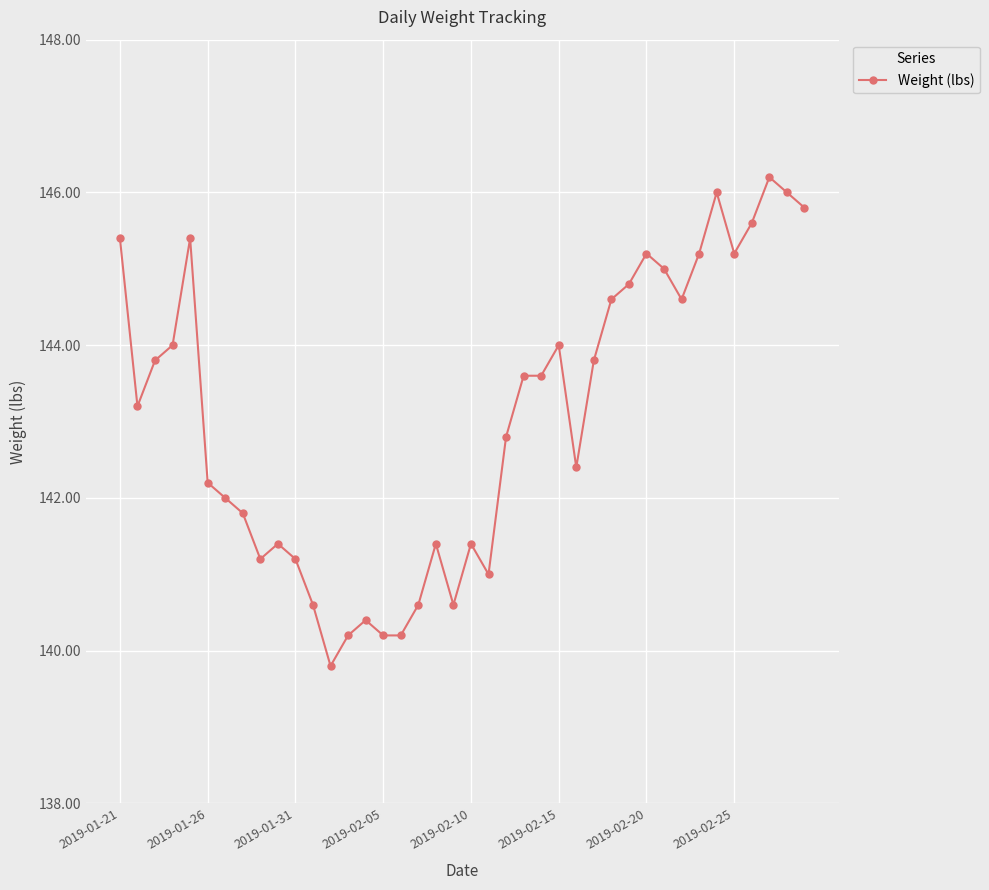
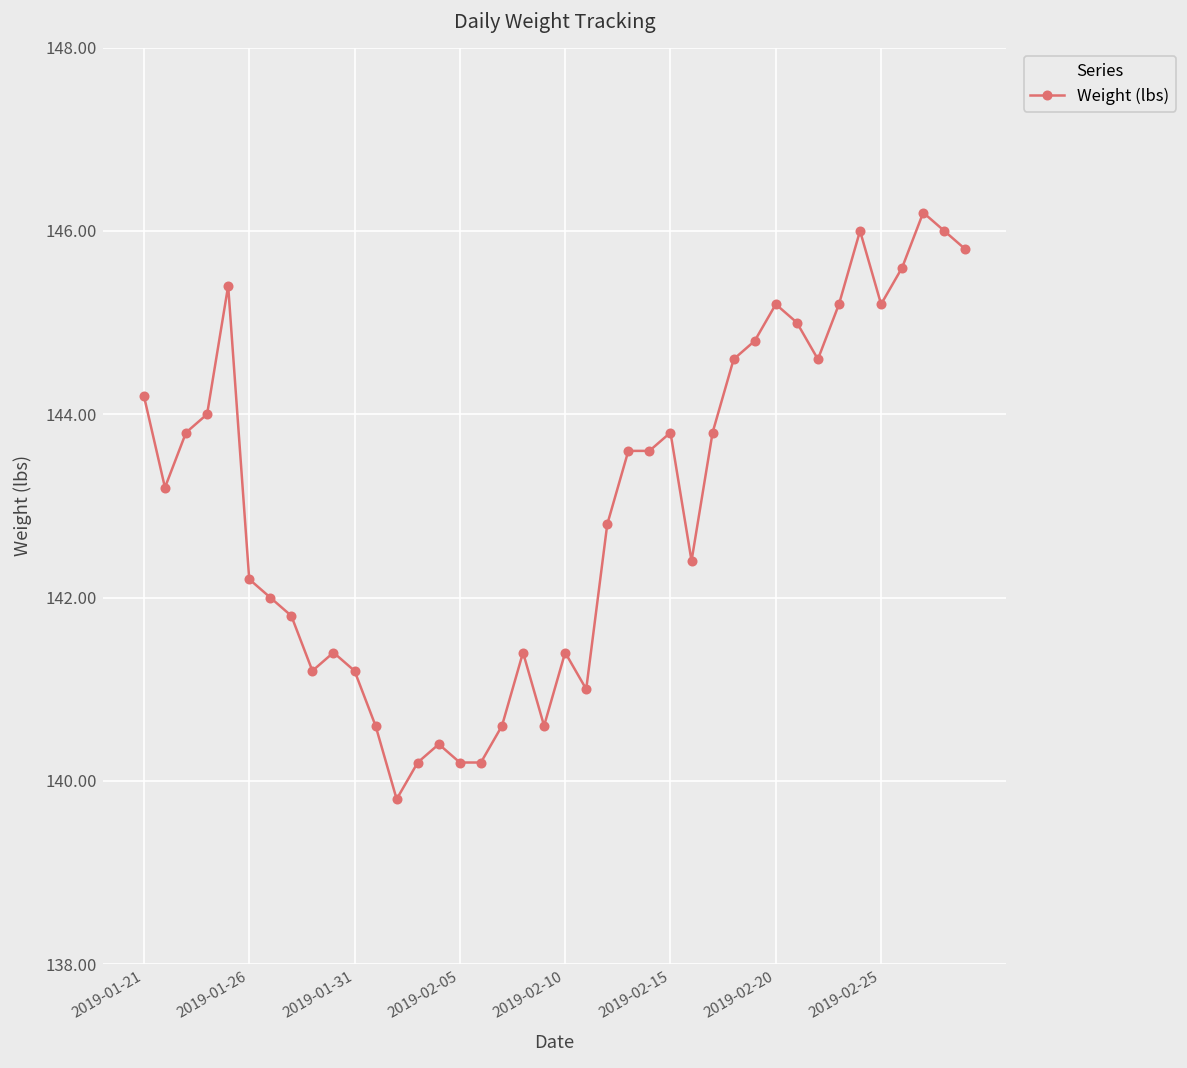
2019-01-21: 145.4 -> 144.2
2019-02-15: 144.0 -> 143.8
